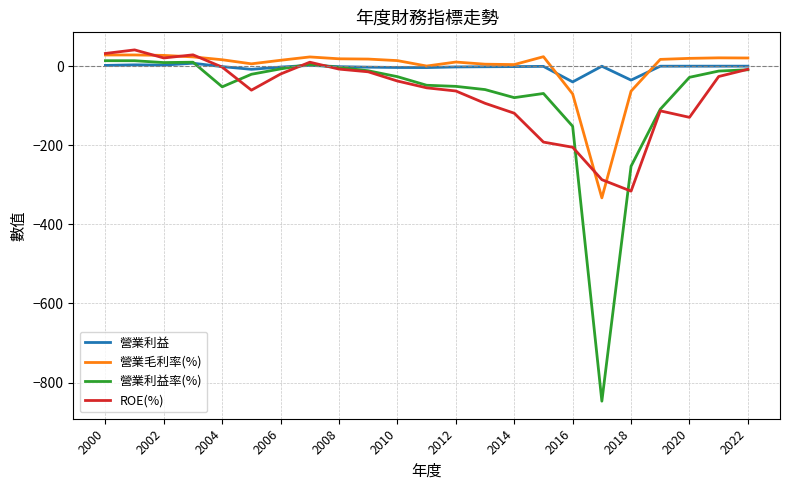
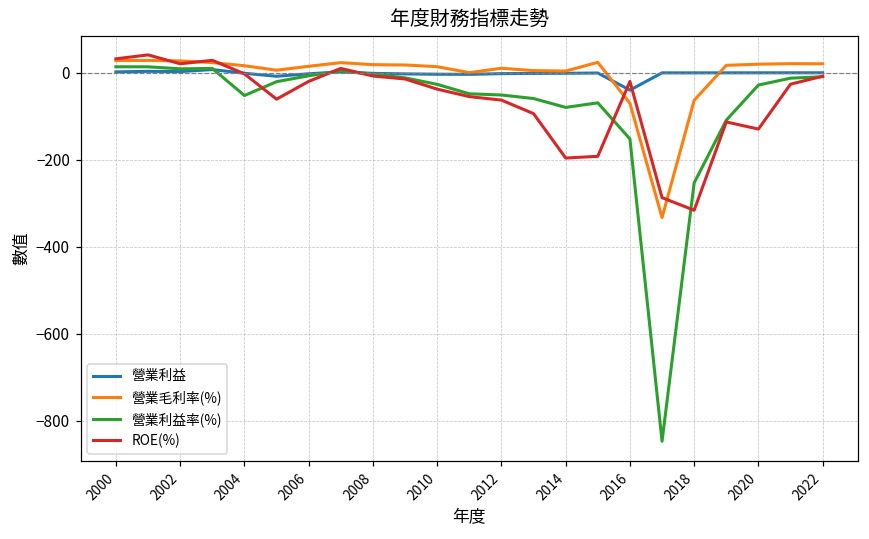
ROE(%), 2014: -120 -> -200
ROE(%), 2016: -210 -> -20
營業利益, 2018: -40 -> 0
